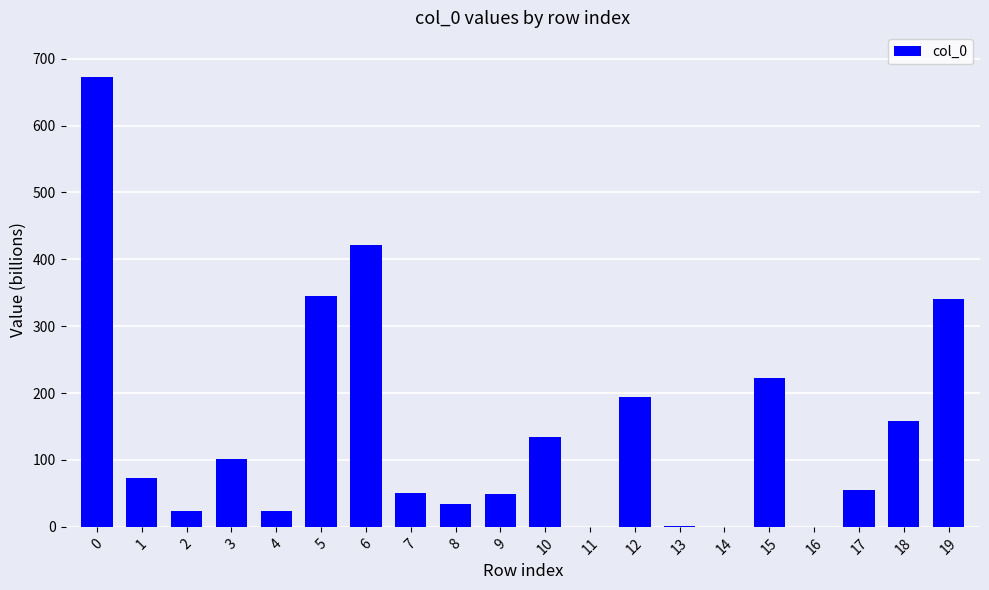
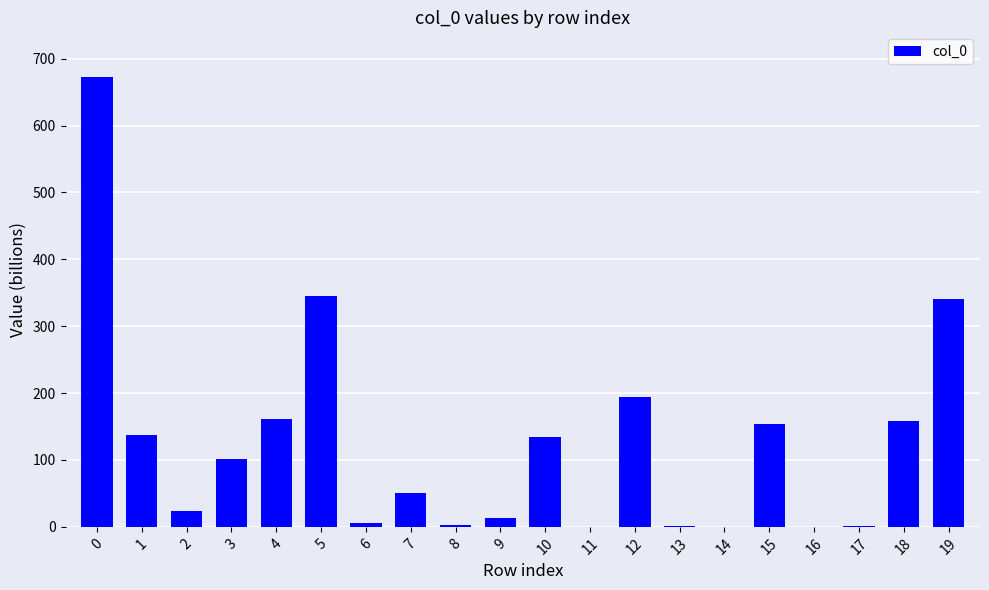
1: 70 -> 140
4: 20 -> 160
6: 420 -> 10
8: 30 -> 0
9: 50 -> 10
15: 220 -> 150
17: 50 -> 0
